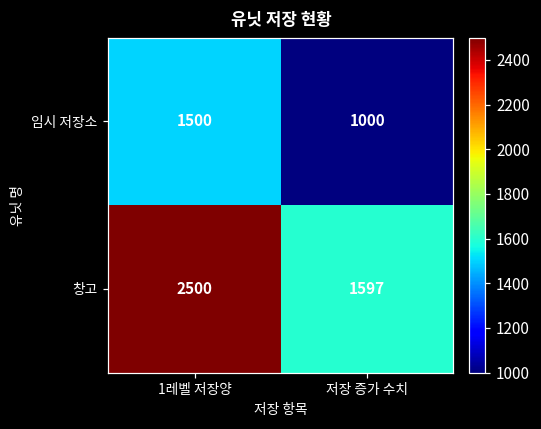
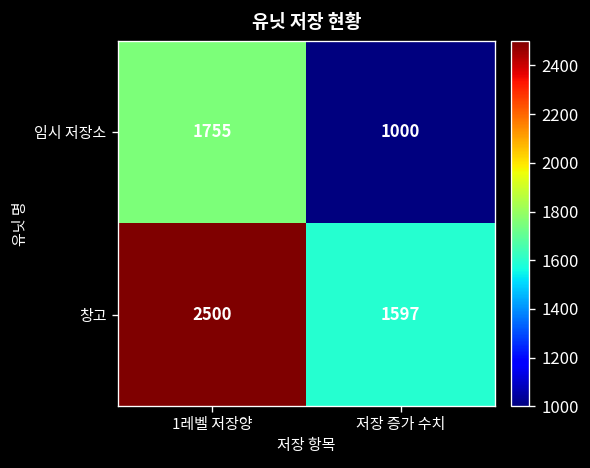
임시 저장소, 1레벨 저장양: 1500 -> 1755
